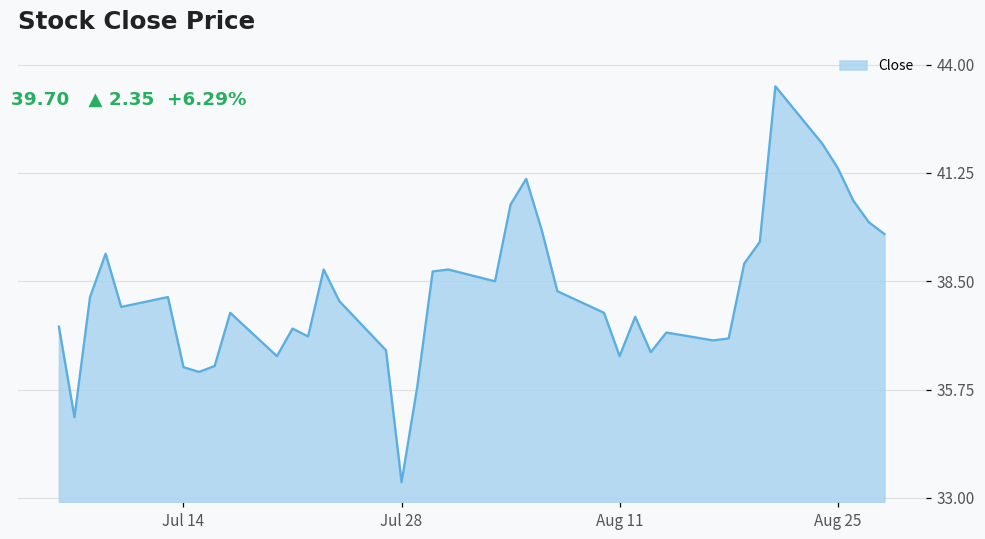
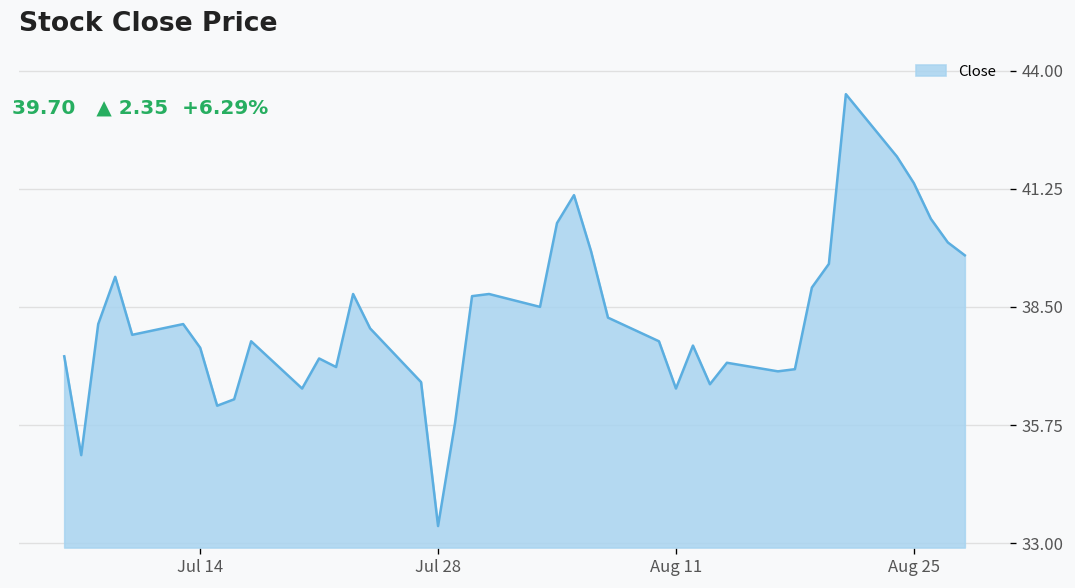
Jul 14: 36.3 -> 37.5
